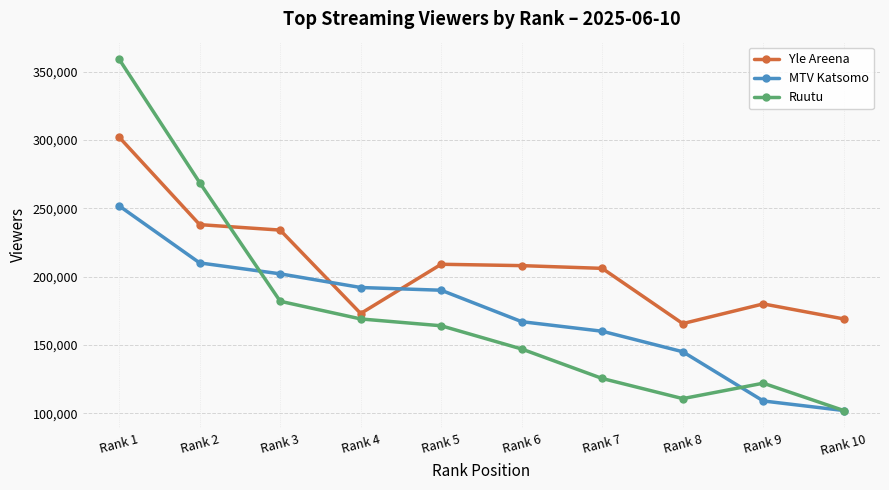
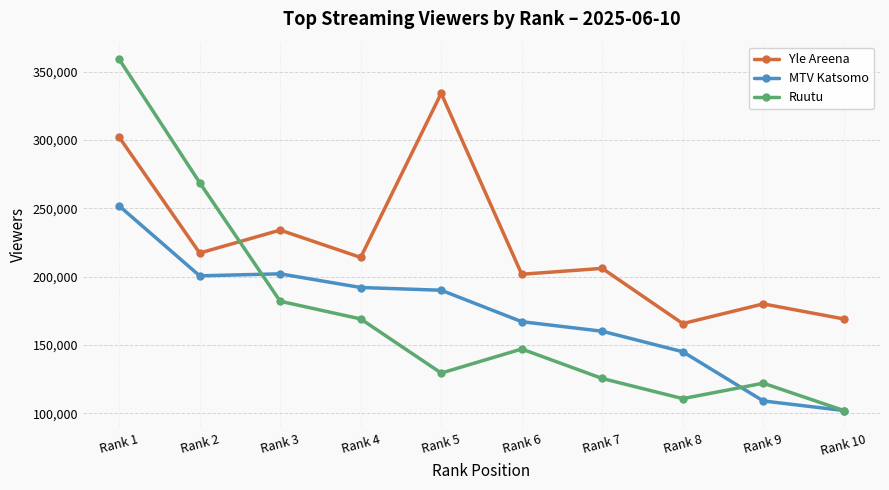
Yle Areena, Rank 2: 238,000 -> 217,000
MTV Katsomo, Rank 2: 210,000 -> 201,000
Yle Areena, Rank 4: 173,000 -> 214,000
Yle Areena, Rank 5: 209,000 -> 334,000
Ruutu, Rank 5: 164,000 -> 129,000
Yle Areena, Rank 6: 208,000 -> 202,000
